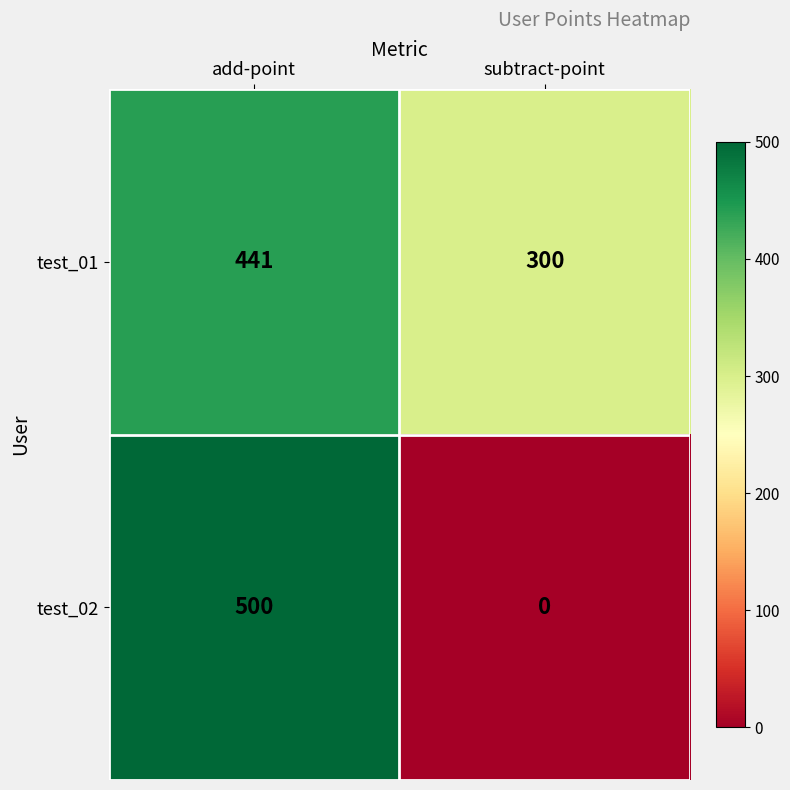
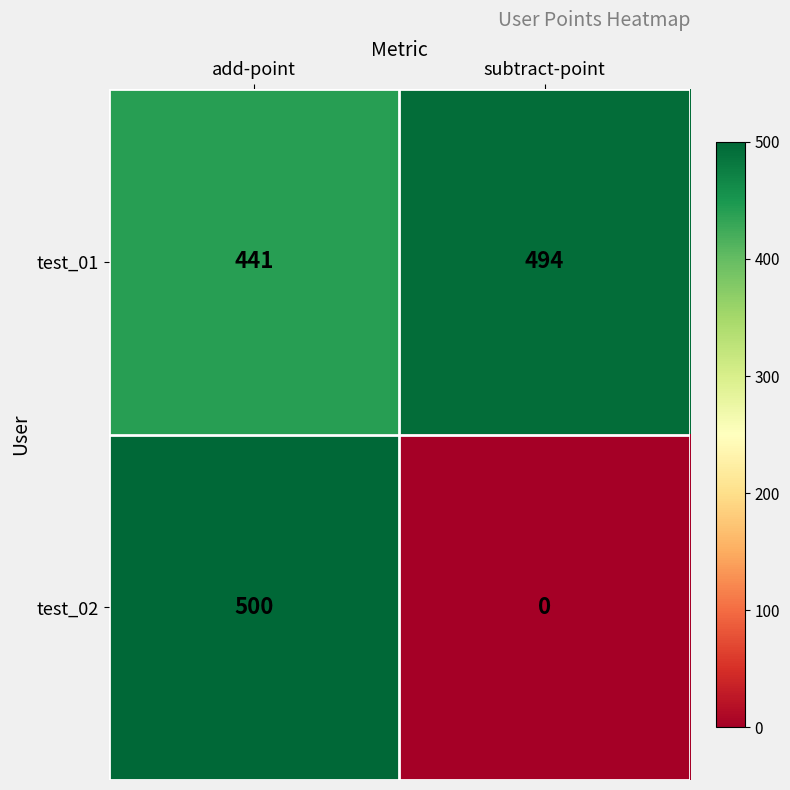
test_01, subtract-point: 300 -> 494
